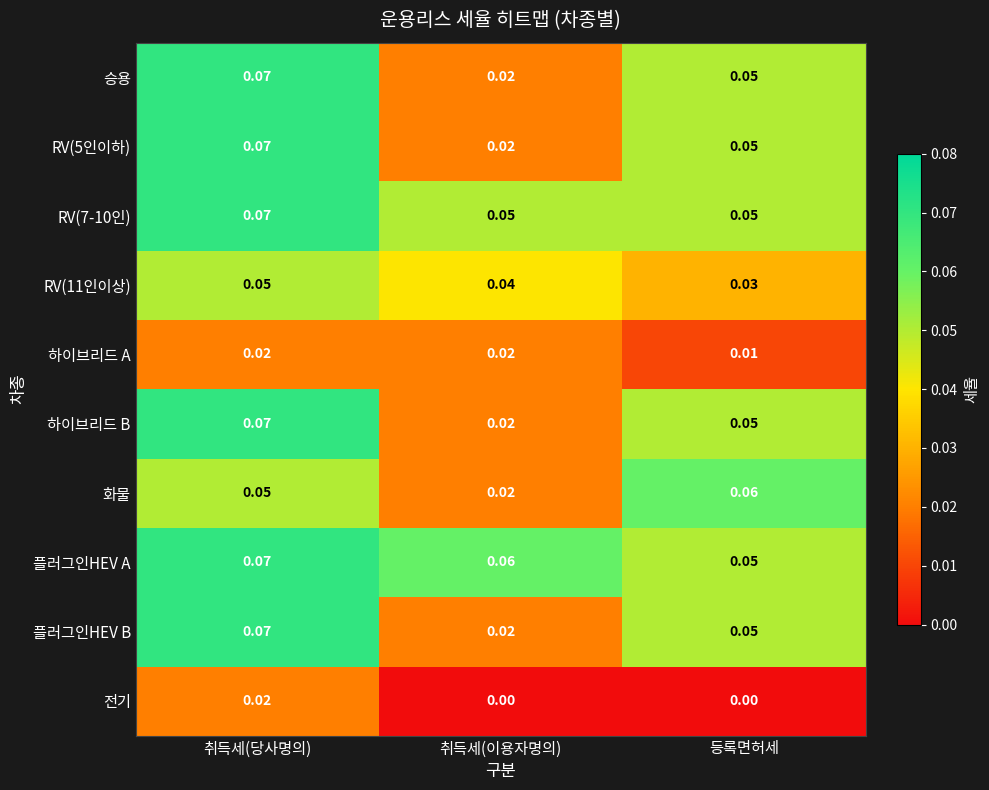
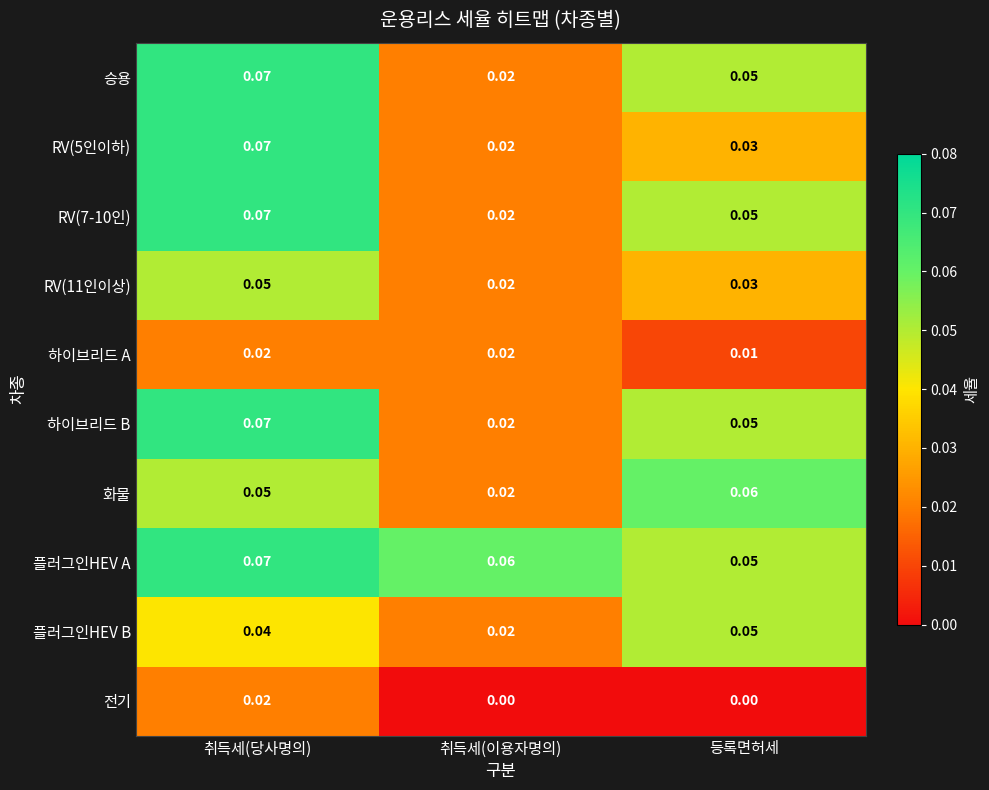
RV(5인이하), 등록면허세: 0.05 -> 0.03
RV(7-10인), 취득세(이용자명의): 0.05 -> 0.02
RV(11인이상), 취득세(이용자명의): 0.04 -> 0.02
플러그인HEV B, 취득세(당사명의): 0.07 -> 0.04
